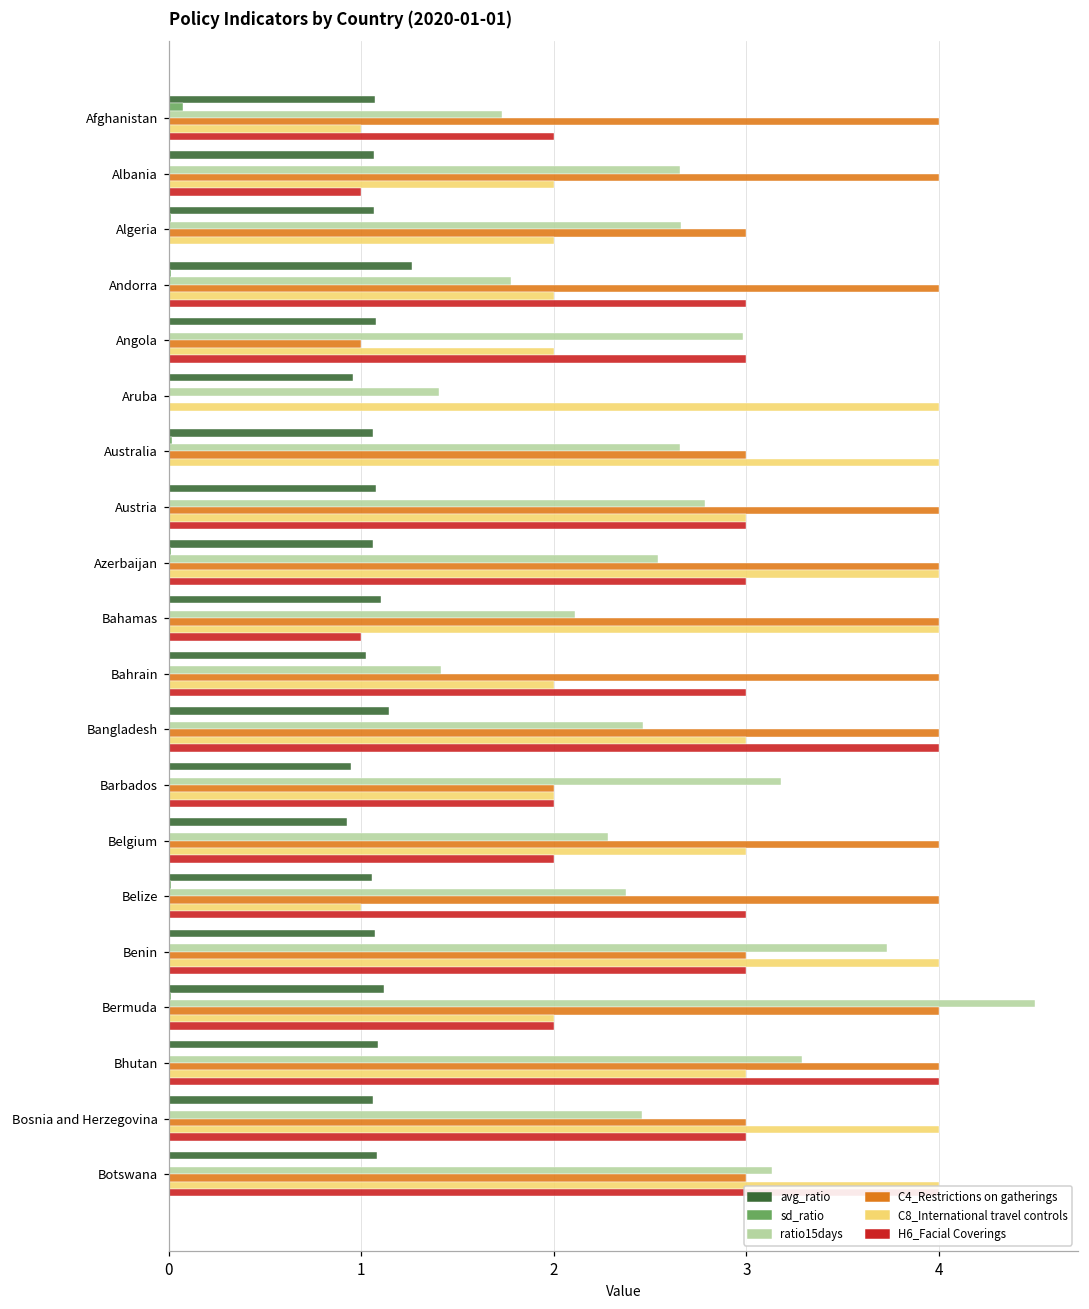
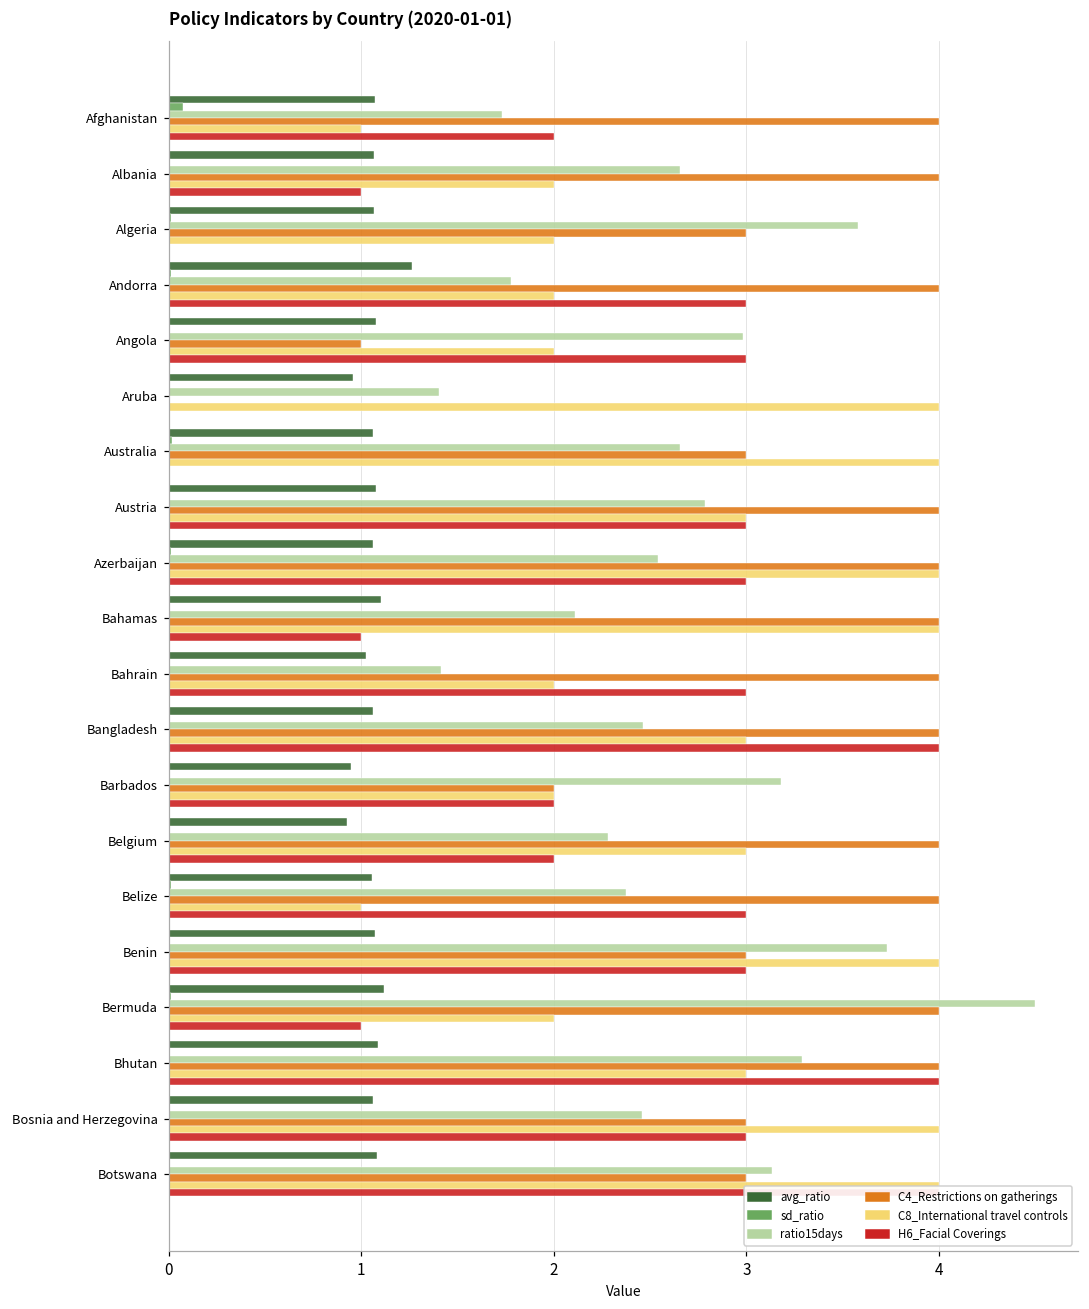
ratio15days, Algeria: 2.66 -> 3.58
avg_ratio, Bangladesh: 1.15 -> 1.06
H6_Facial Coverings, Bermuda: 2 -> 1
